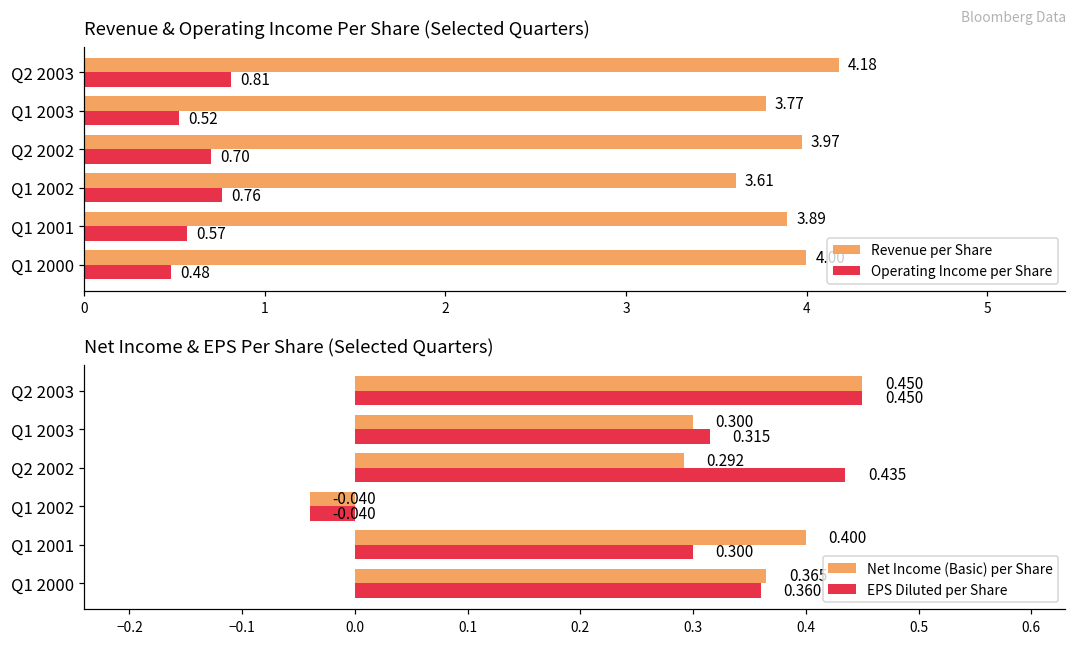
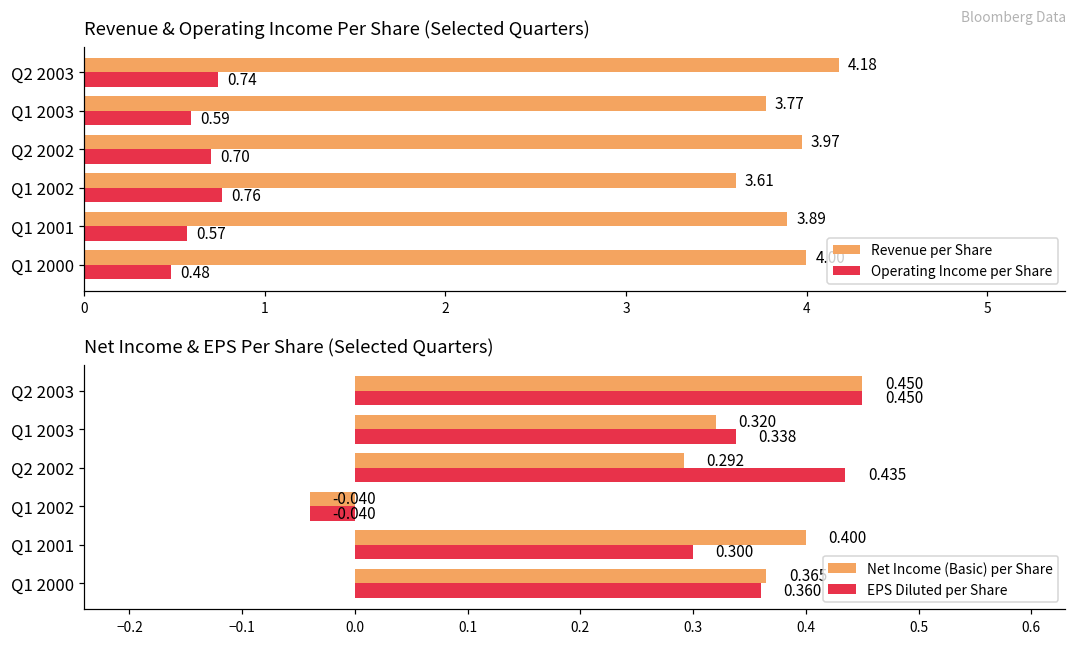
Revenue & Operating Income Per Share (Selected Quarters), Operating Income per Share, Q2 2003: 0.81 -> 0.74
Revenue & Operating Income Per Share (Selected Quarters), Operating Income per Share, Q1 2003: 0.52 -> 0.59
Net Income & EPS Per Share (Selected Quarters), Net Income (Basic) per Share, Q1 2003: 0.300 -> 0.320
Net Income & EPS Per Share (Selected Quarters), EPS Diluted per Share, Q1 2003: 0.315 -> 0.338
